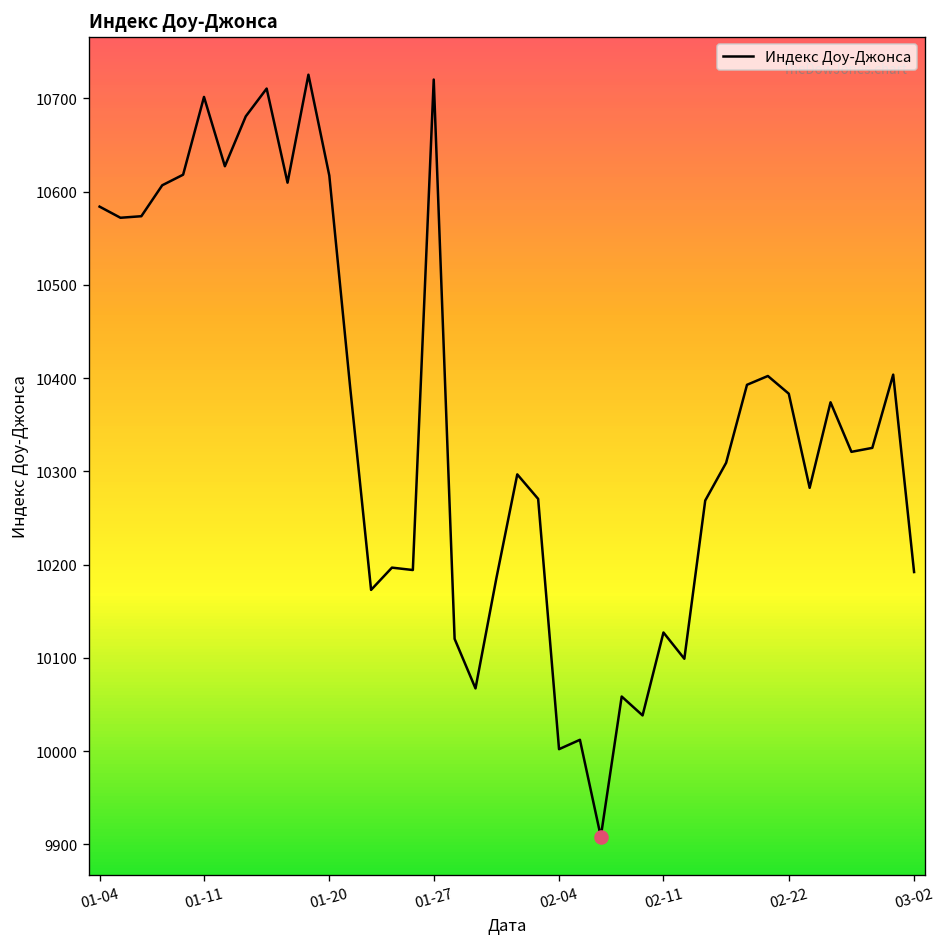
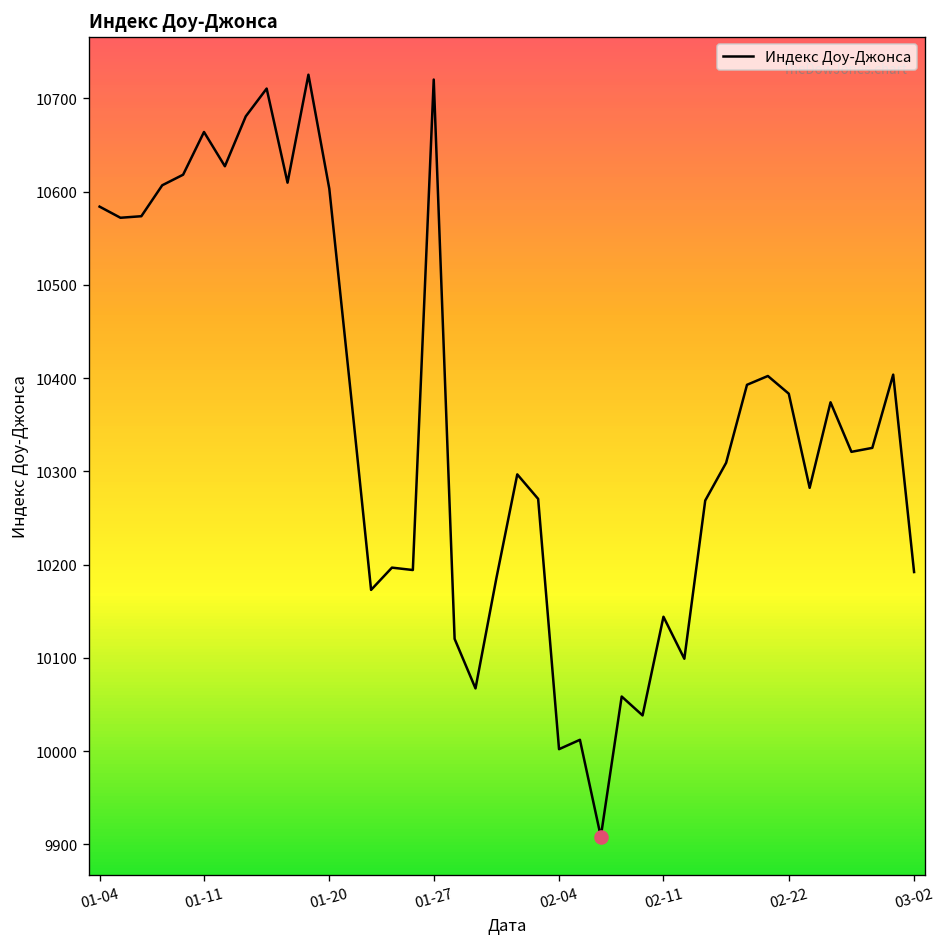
Индекс Доу-Джонса, 01-11: 10700 -> 10660
Индекс Доу-Джонса, 01-20: 10620 -> 10600
Индекс Доу-Джонса, 02-11: 10130 -> 10140
